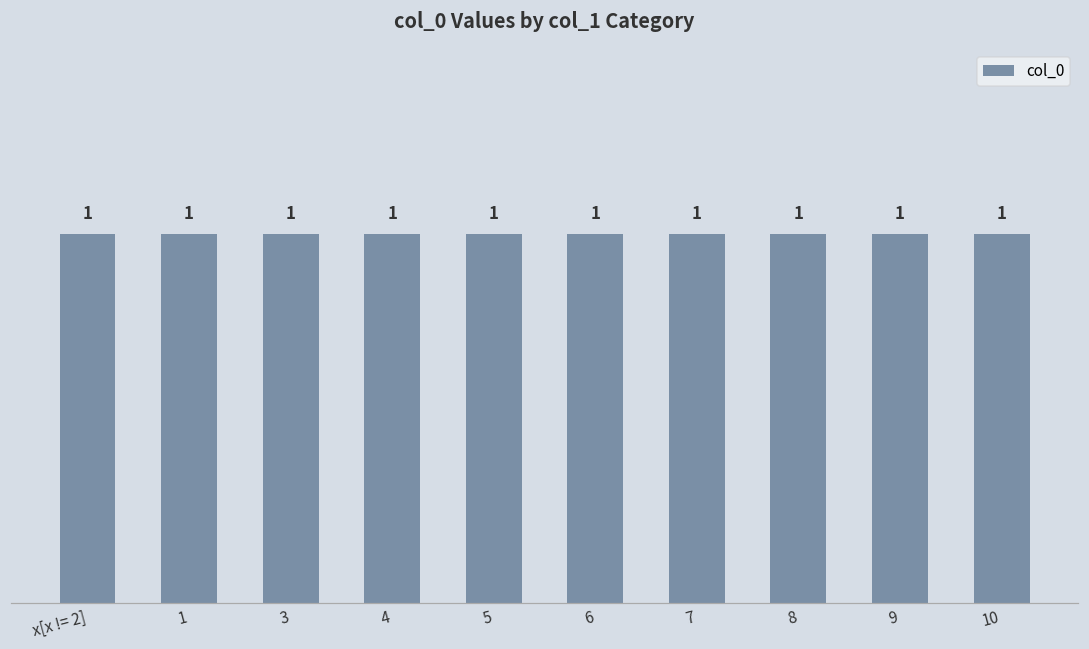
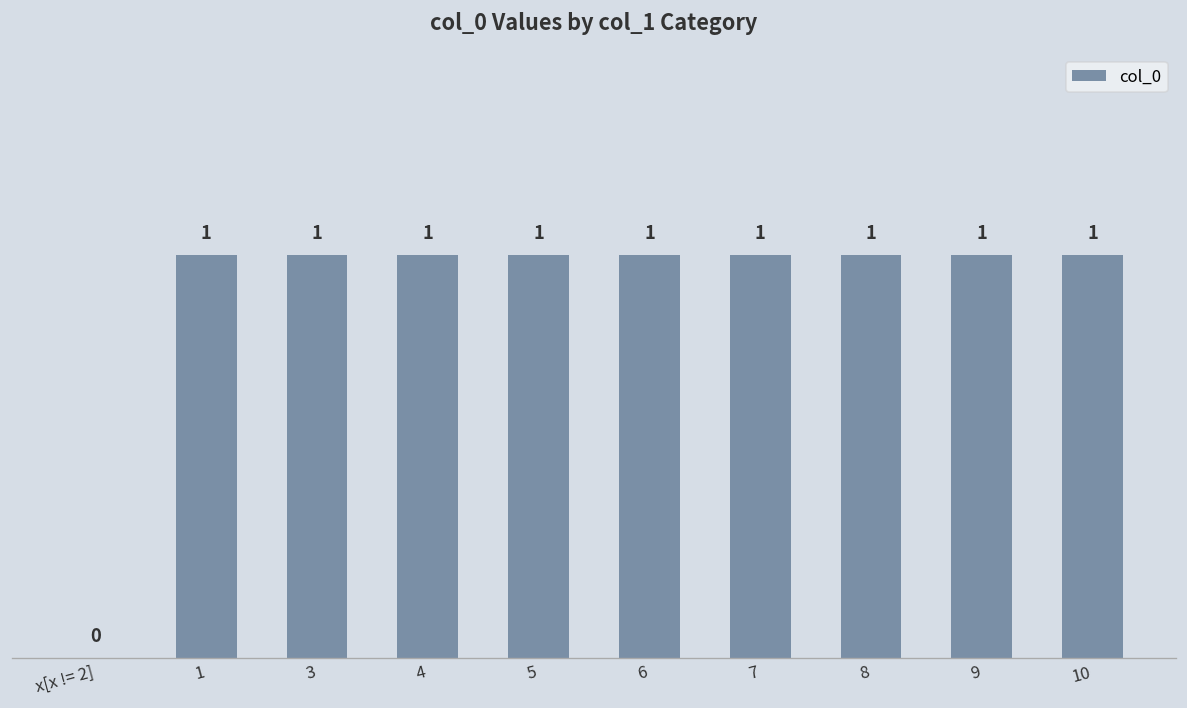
x[x != 2]: 1 -> 0
